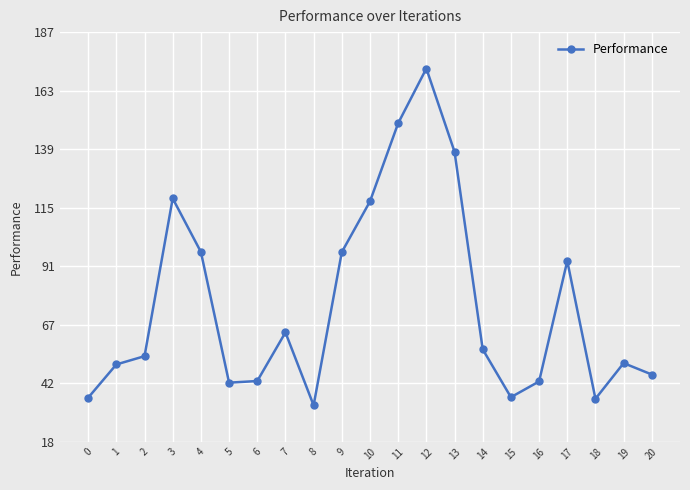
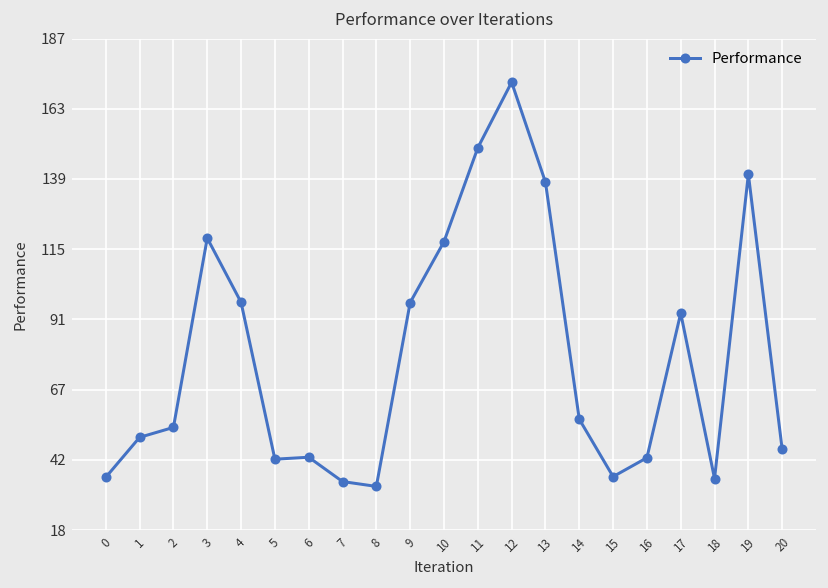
7: 63 -> 35
19: 51 -> 141
